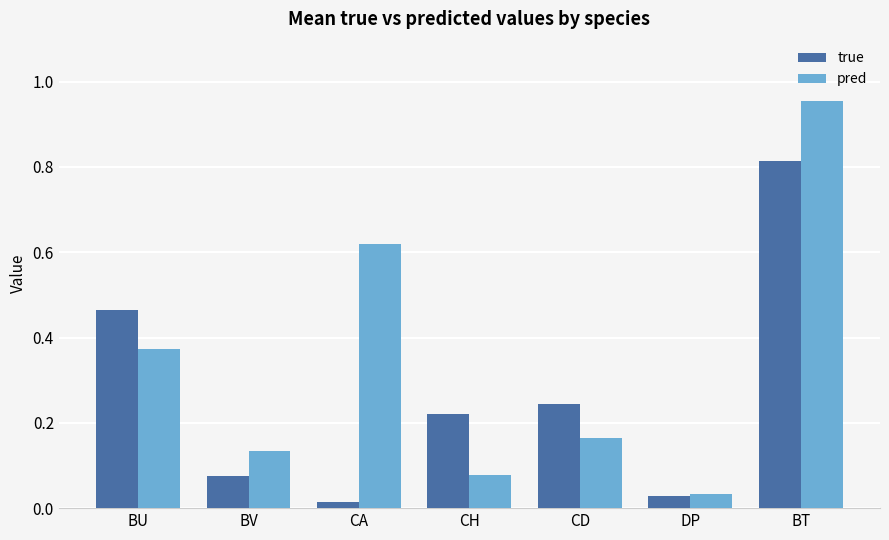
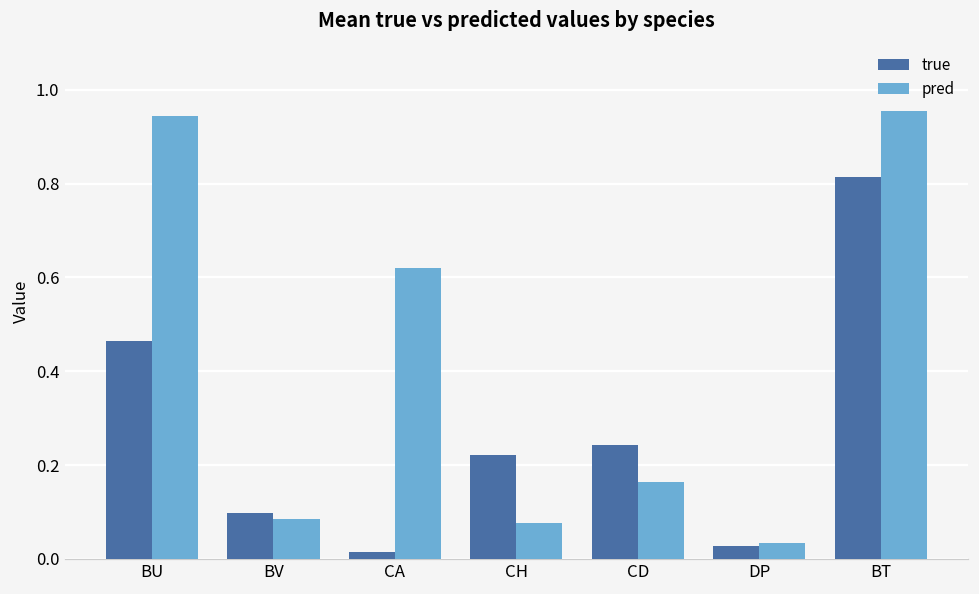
pred, BU: 0.37 -> 0.94
true, BV: 0.08 -> 0.10
pred, BV: 0.13 -> 0.09
